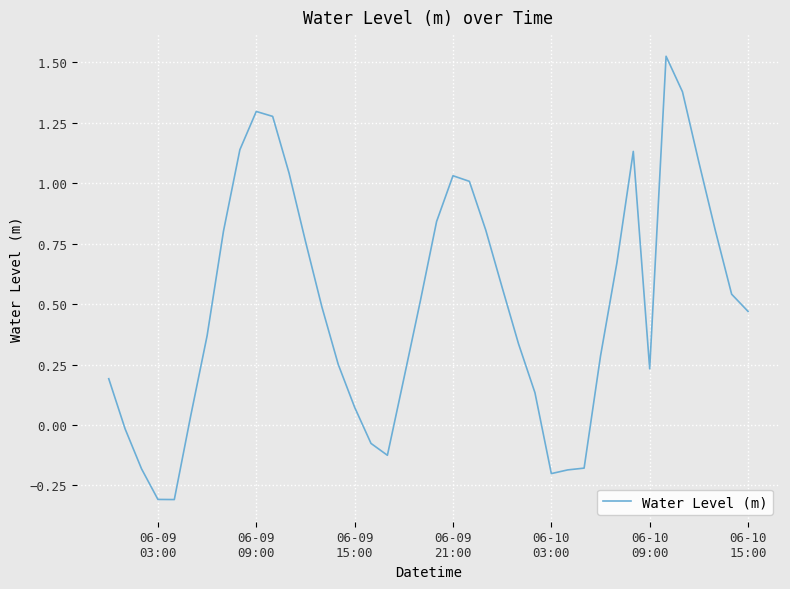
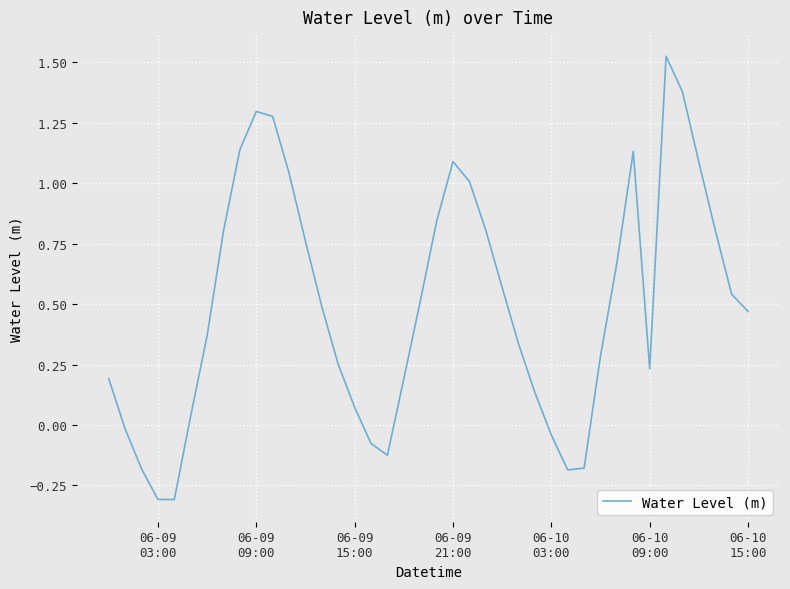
06-09 21:00: 1.03 -> 1.09
06-10 03:00: -0.20 -> -0.04
